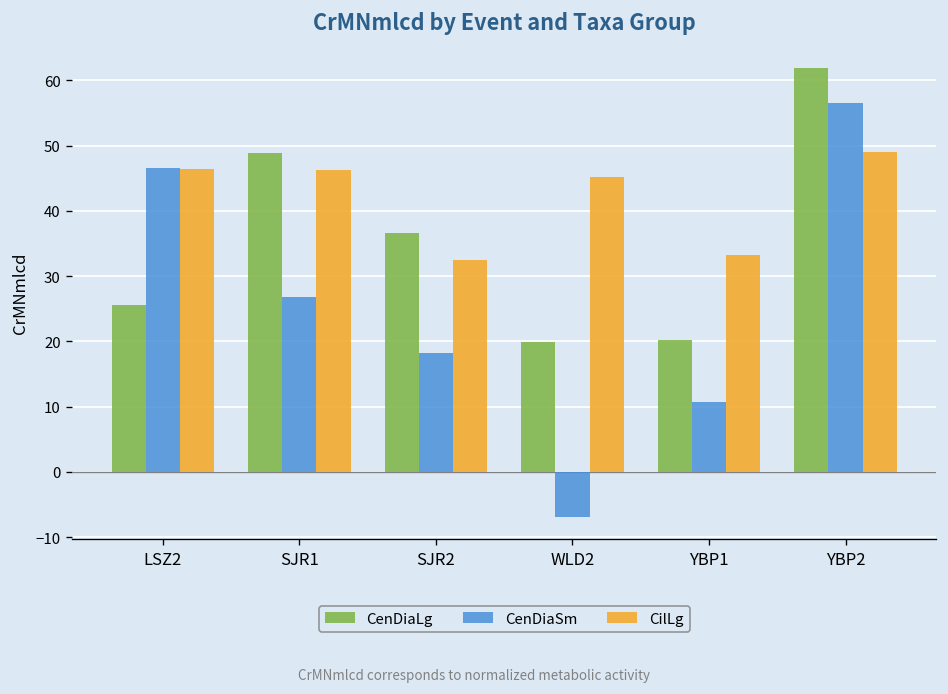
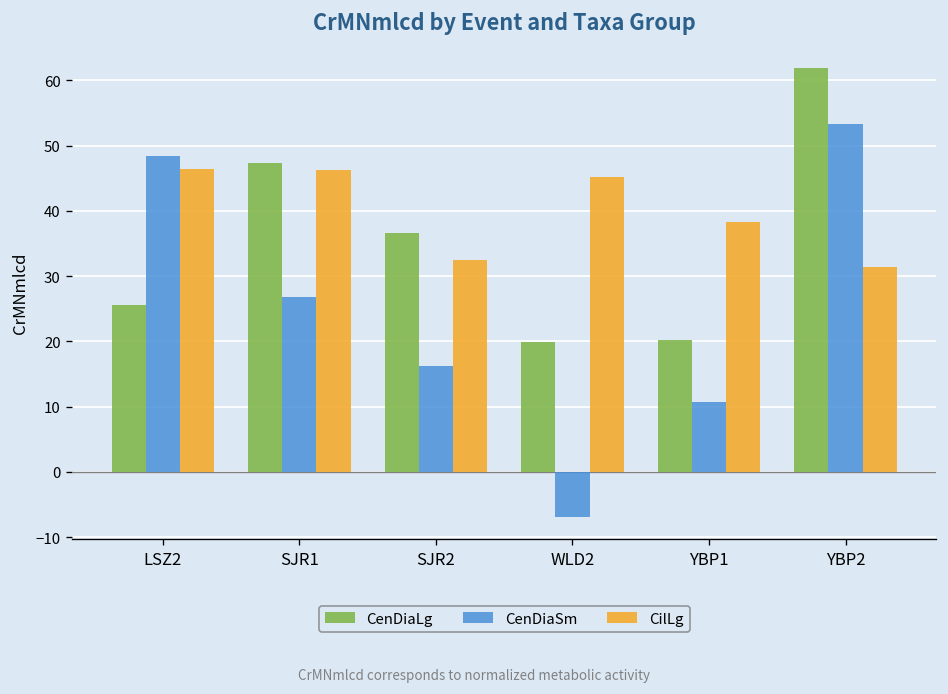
CenDiaSm, LSZ2: 47 -> 48
CenDiaLg, SJR1: 49 -> 47
CenDiaSm, SJR2: 18 -> 16
CilLg, YBP1: 33 -> 38
CenDiaSm, YBP2: 57 -> 53
CilLg, YBP2: 49 -> 31
